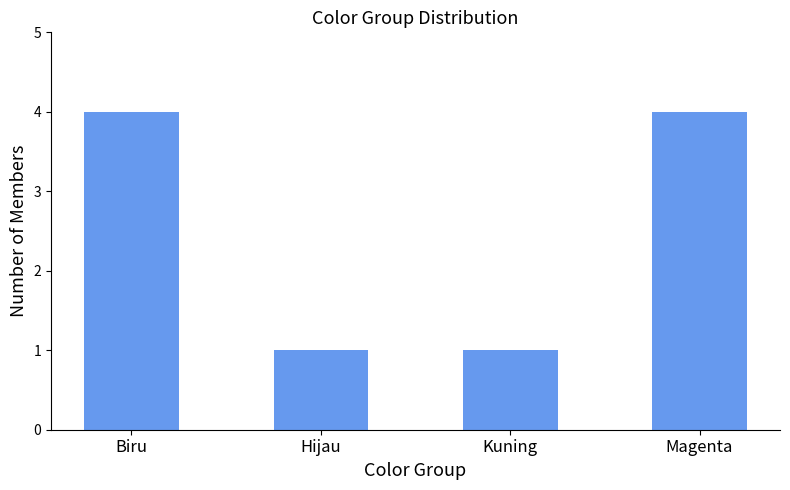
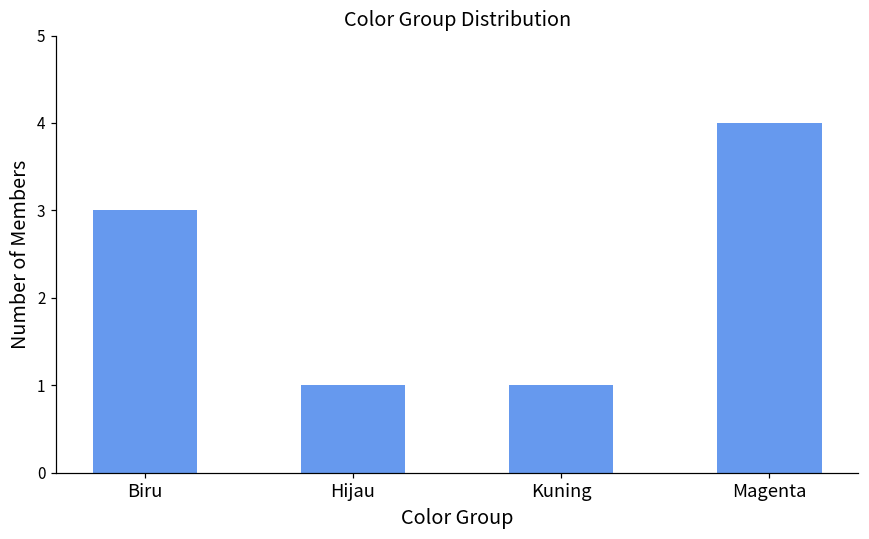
Biru: 4 -> 3
